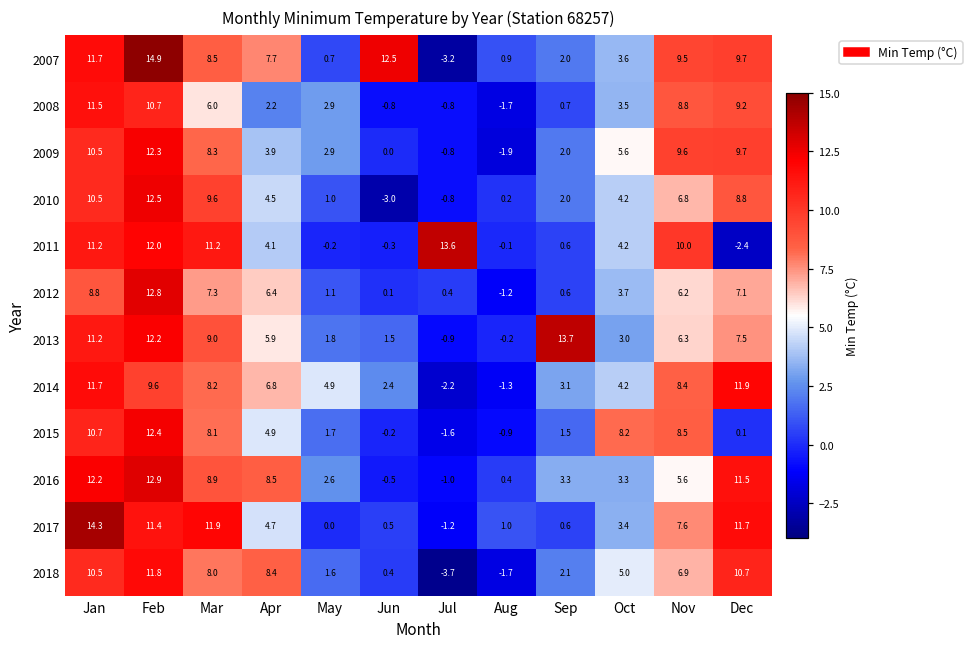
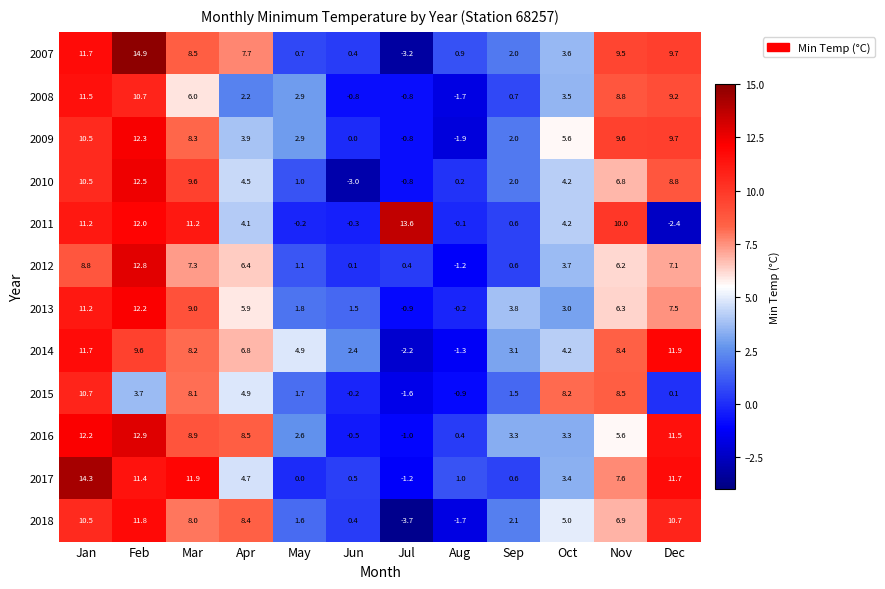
2007, Jun: 12.5 -> 0.4
2013, Sep: 13.7 -> 3.8
2015, Feb: 12.4 -> 3.7
